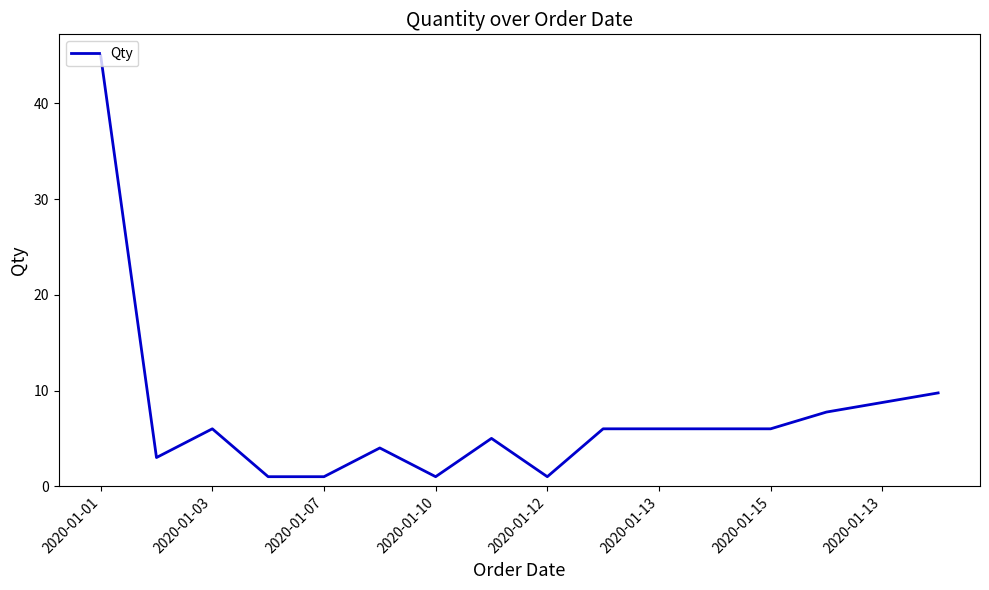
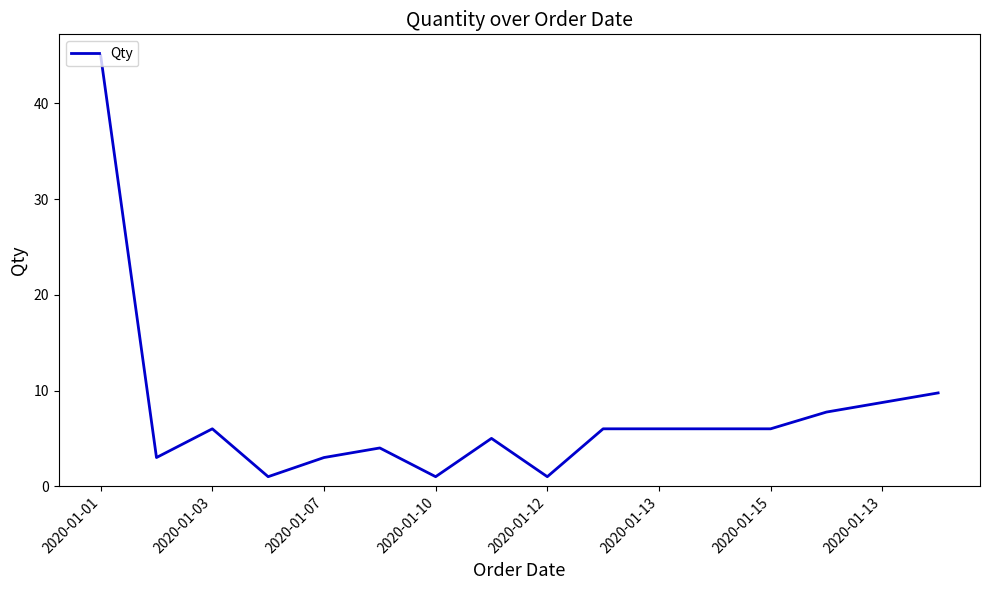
2020-01-07: 1 -> 3
